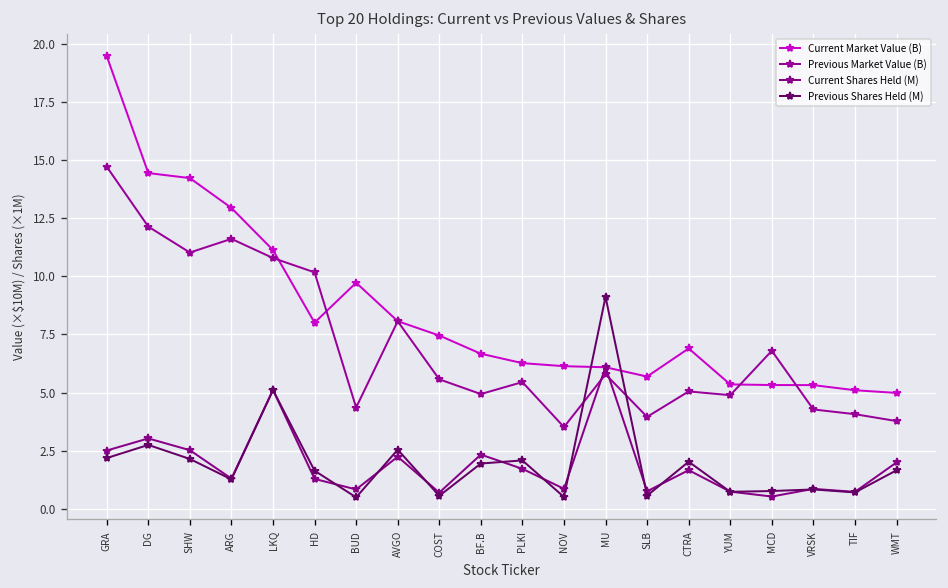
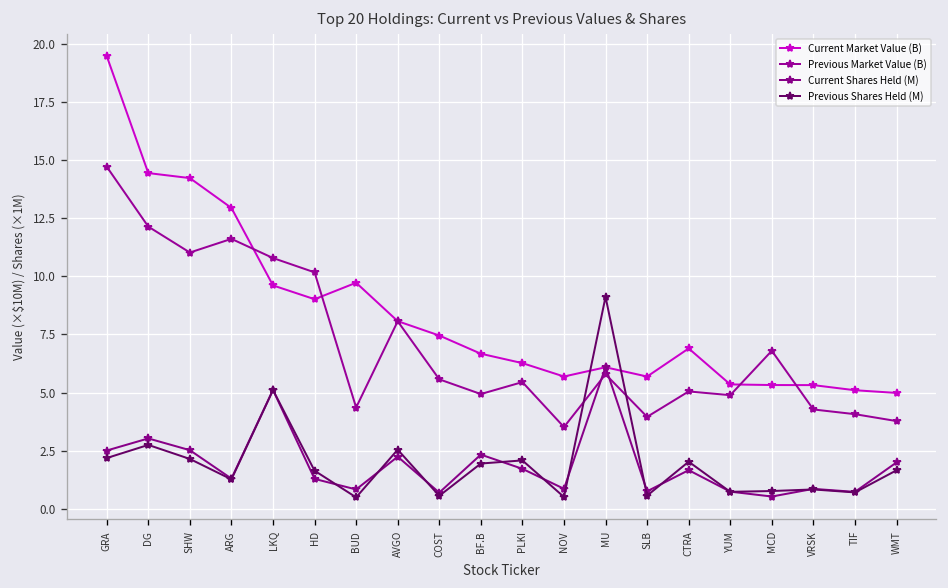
Current Market Value (B), LKQ: 11.1 -> 9.6
Current Market Value (B), HD: 8.0 -> 9.0
Current Market Value (B), NOV: 6.1 -> 5.7
